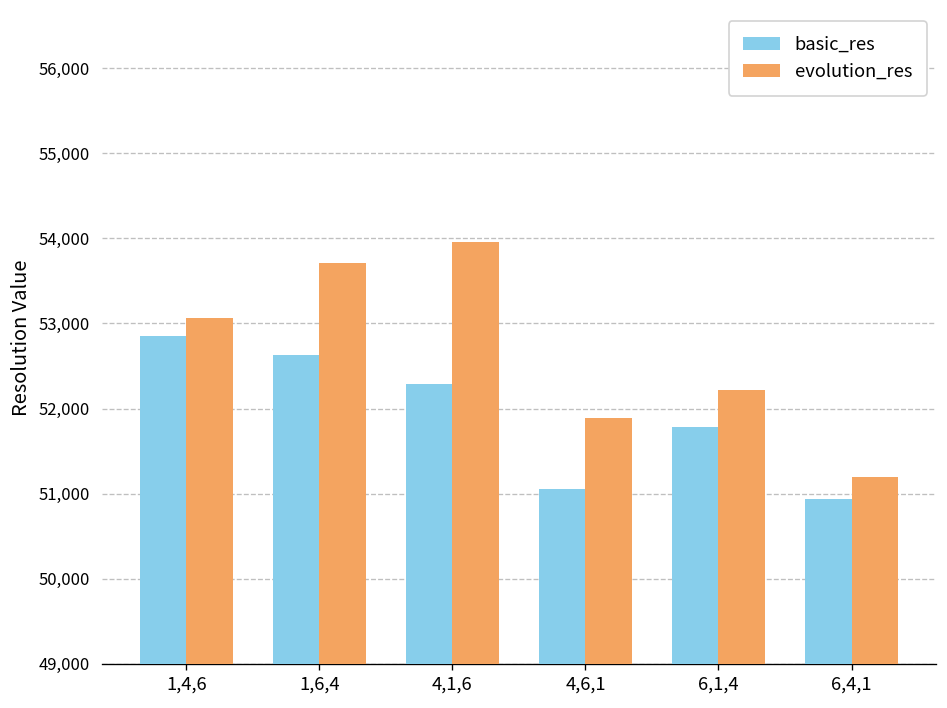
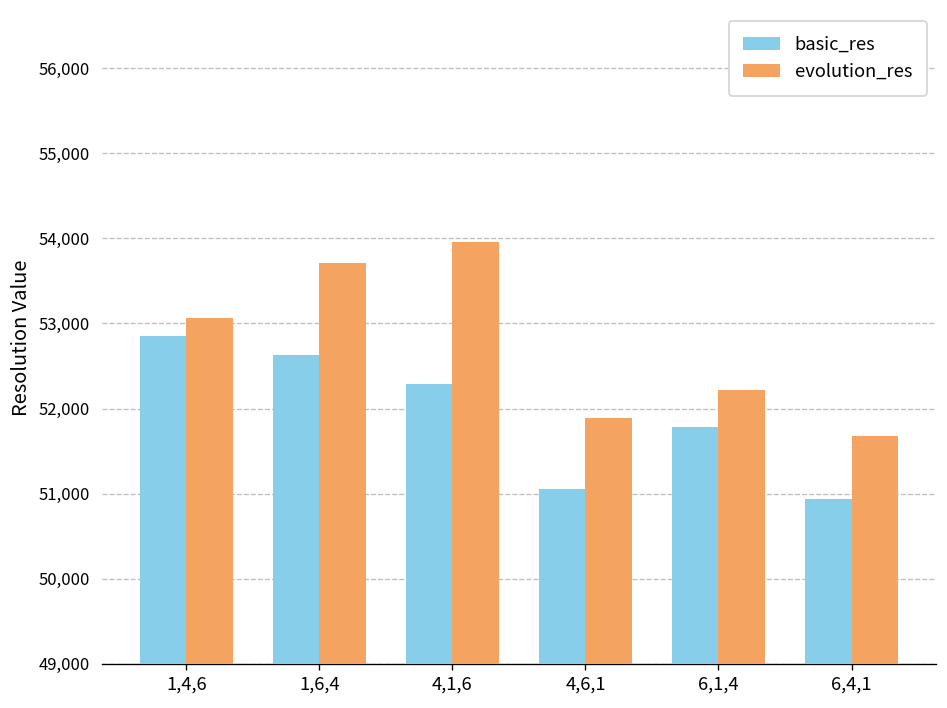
evolution_res, 6,4,1: 51,200 -> 51,700
